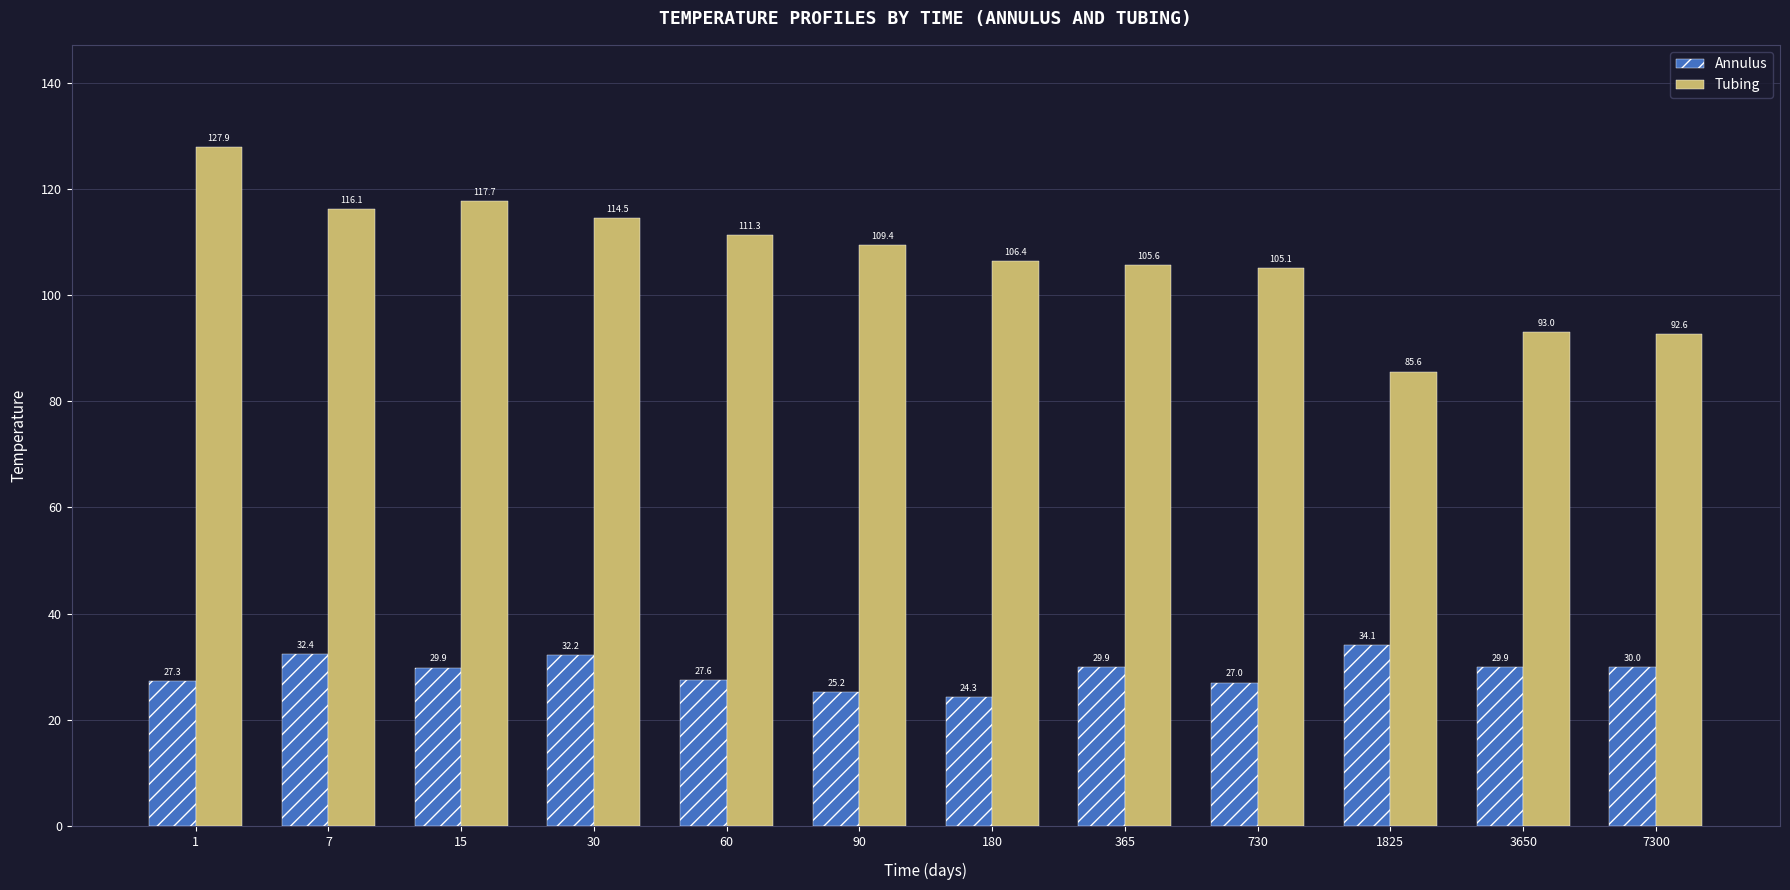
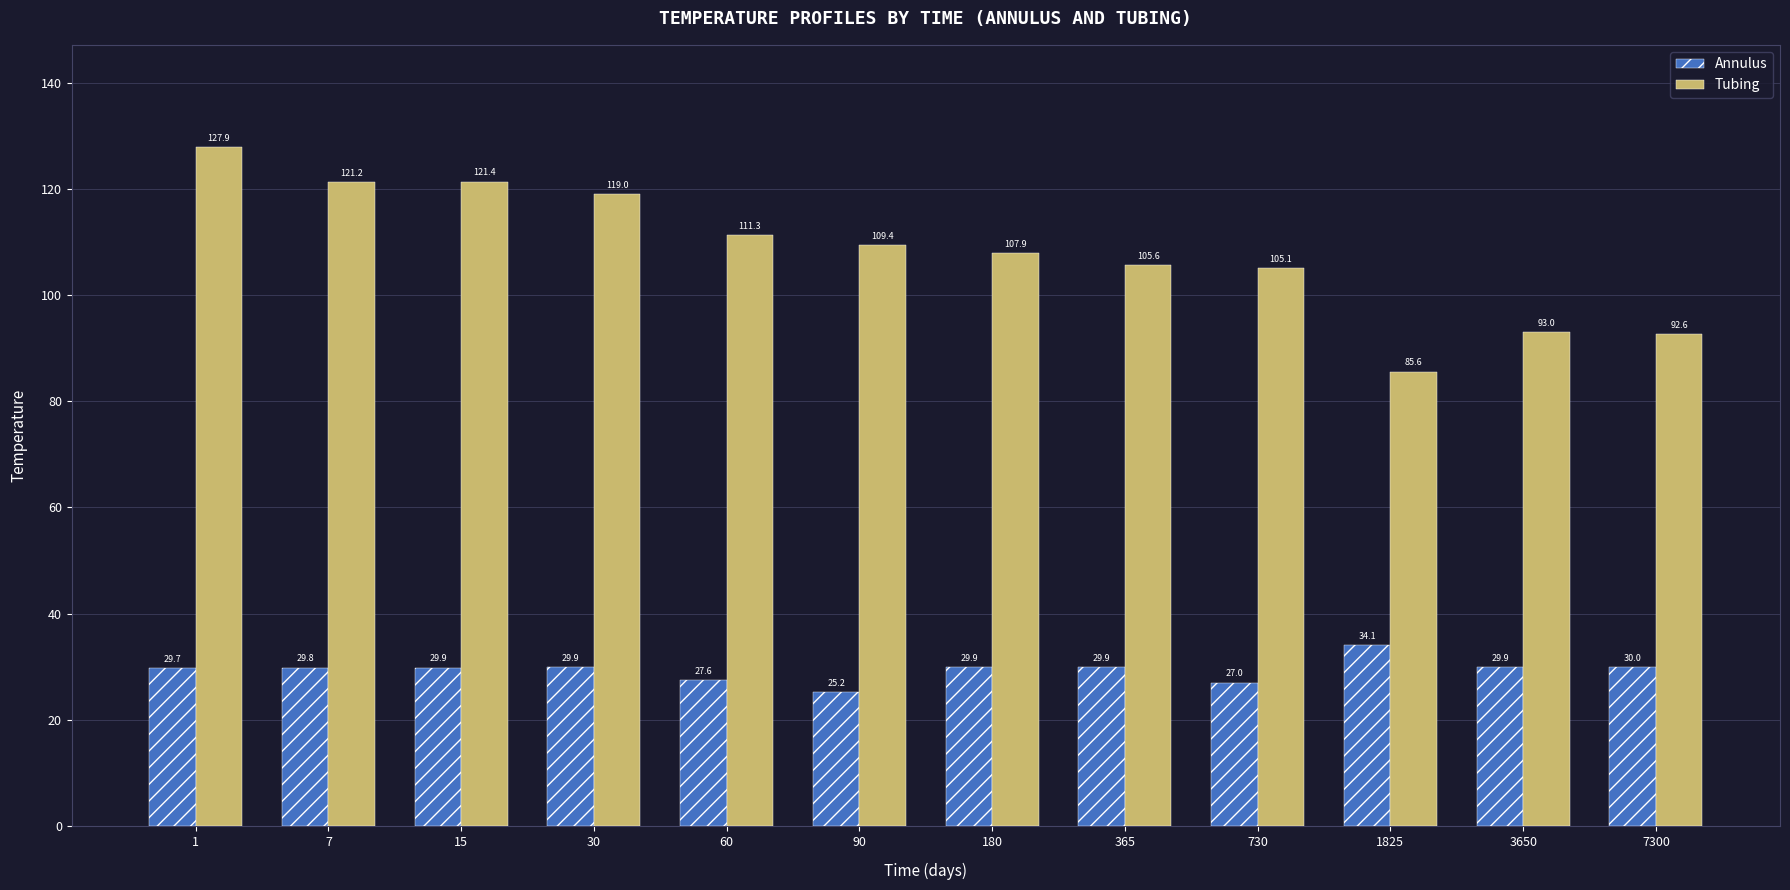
Annulus, 1: 27.3 -> 29.7
Annulus, 7: 32.4 -> 29.8
Tubing, 7: 116.1 -> 121.2
Tubing, 15: 117.7 -> 121.4
Annulus, 30: 32.2 -> 29.9
Tubing, 30: 114.5 -> 119.0
Annulus, 180: 24.3 -> 29.9
Tubing, 180: 106.4 -> 107.9
